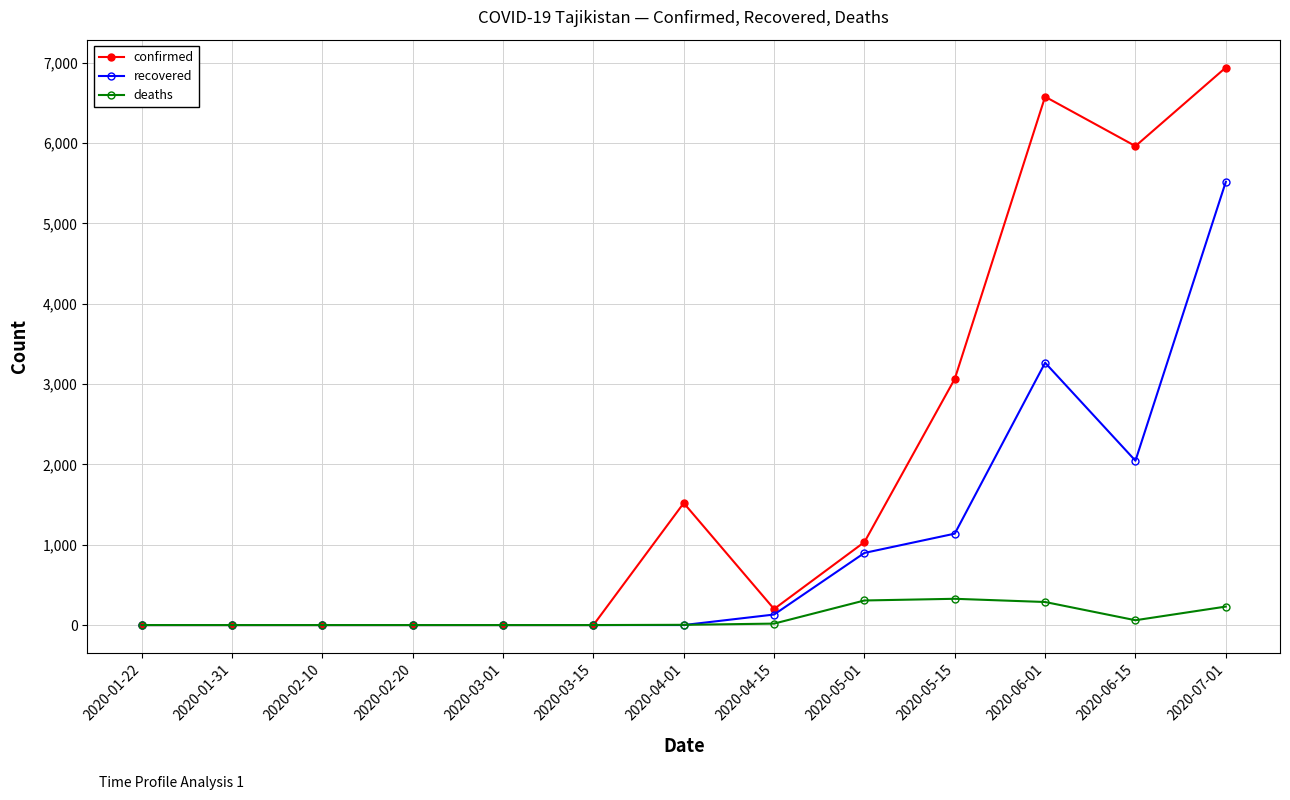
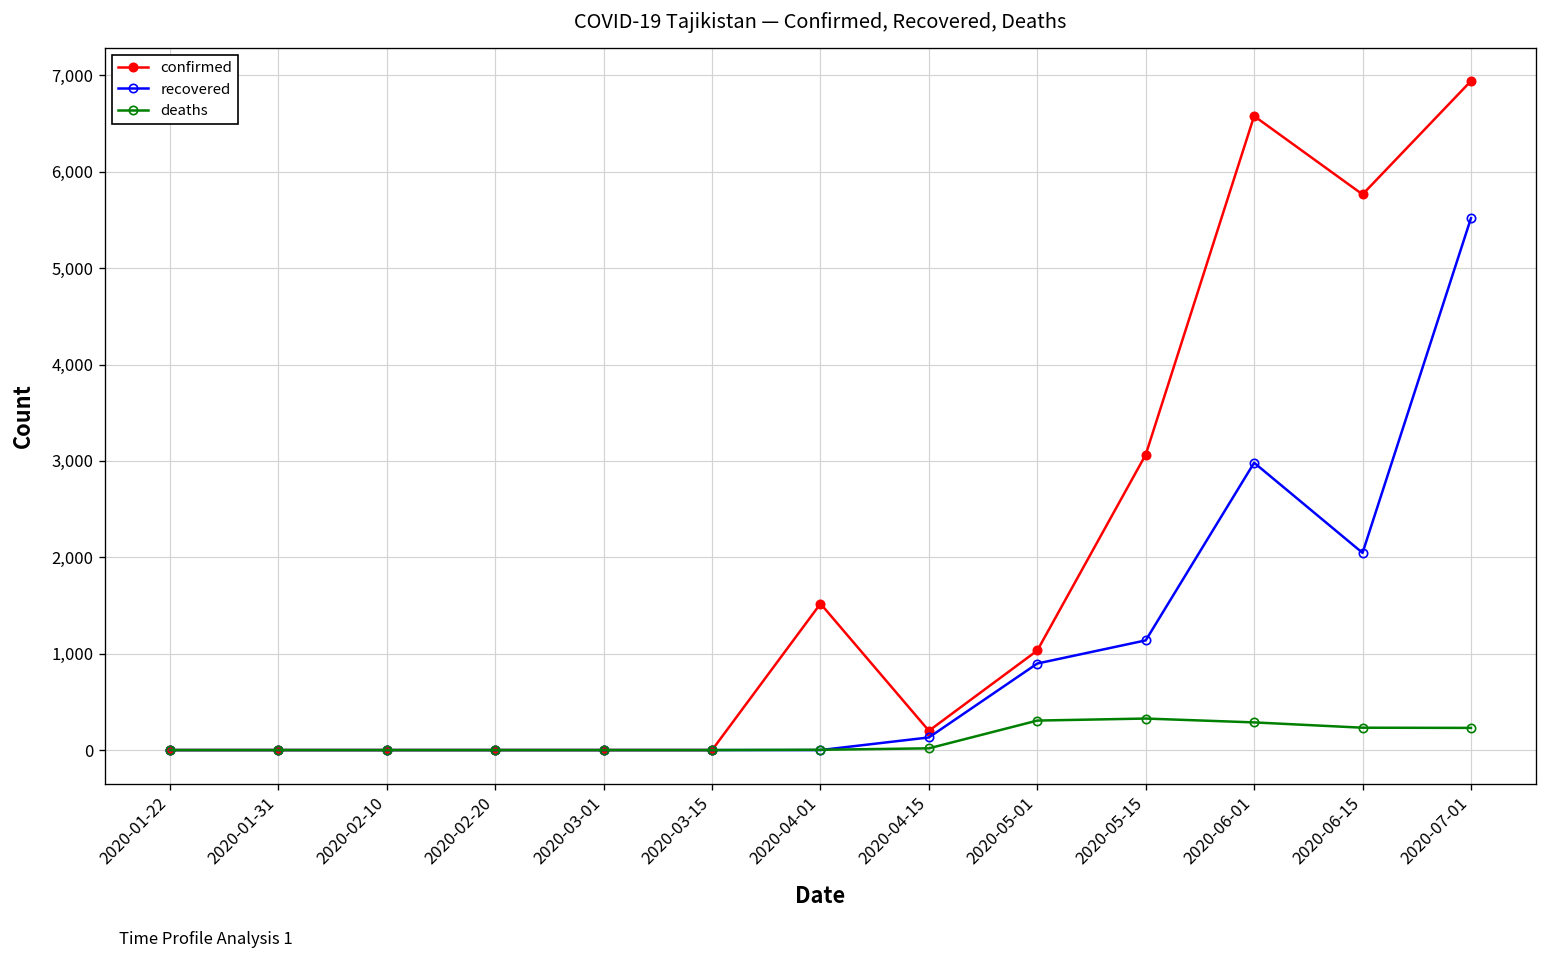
recovered, 2020-06-01: 3,300 -> 3,000
confirmed, 2020-06-15: 6,000 -> 5,800
deaths, 2020-06-15: 100 -> 200
